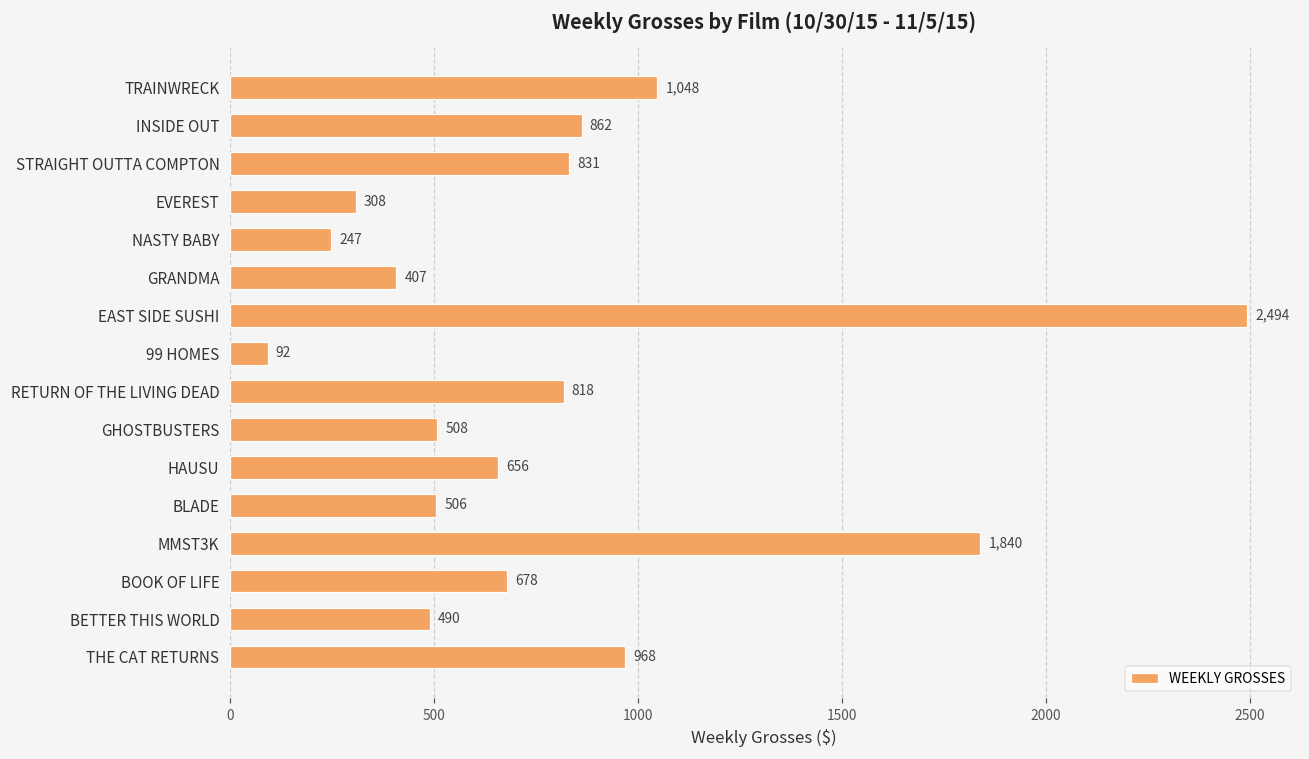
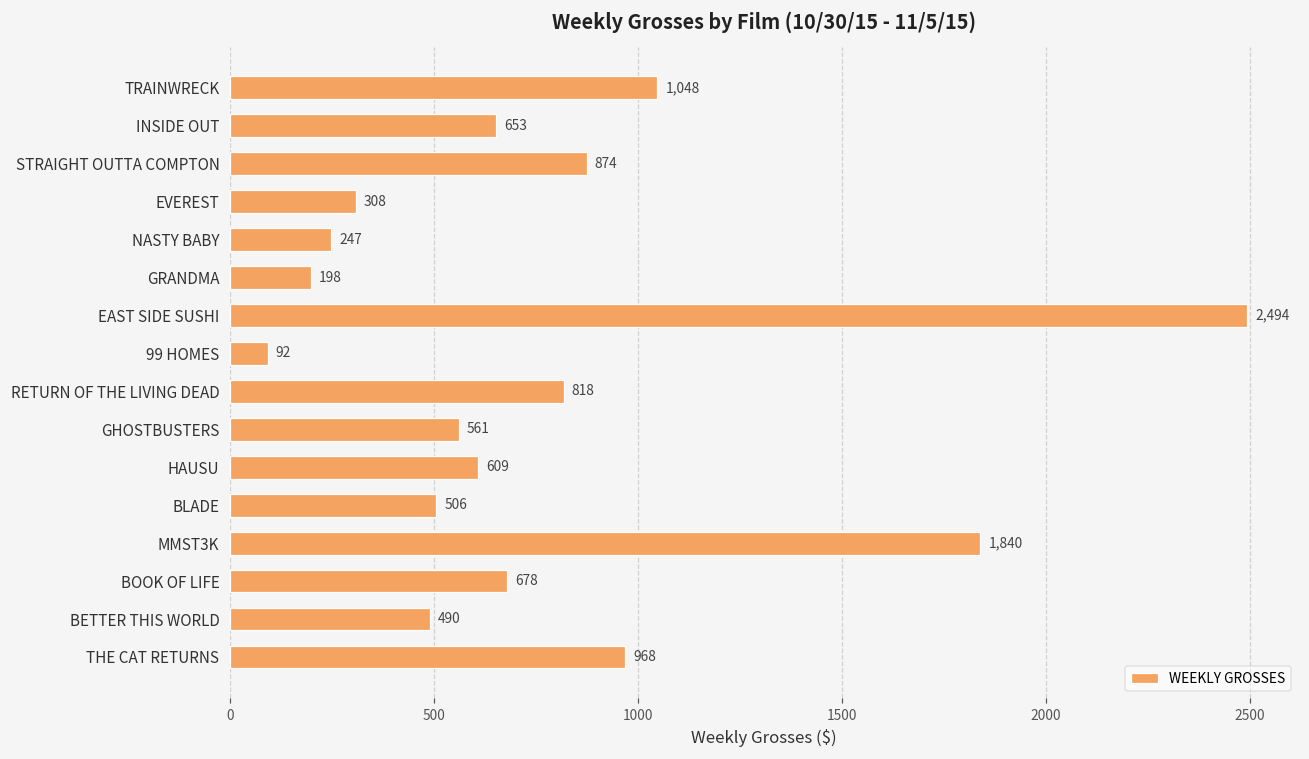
INSIDE OUT: 862 -> 653
STRAIGHT OUTTA COMPTON: 831 -> 874
GRANDMA: 407 -> 198
GHOSTBUSTERS: 508 -> 561
HAUSU: 656 -> 609
